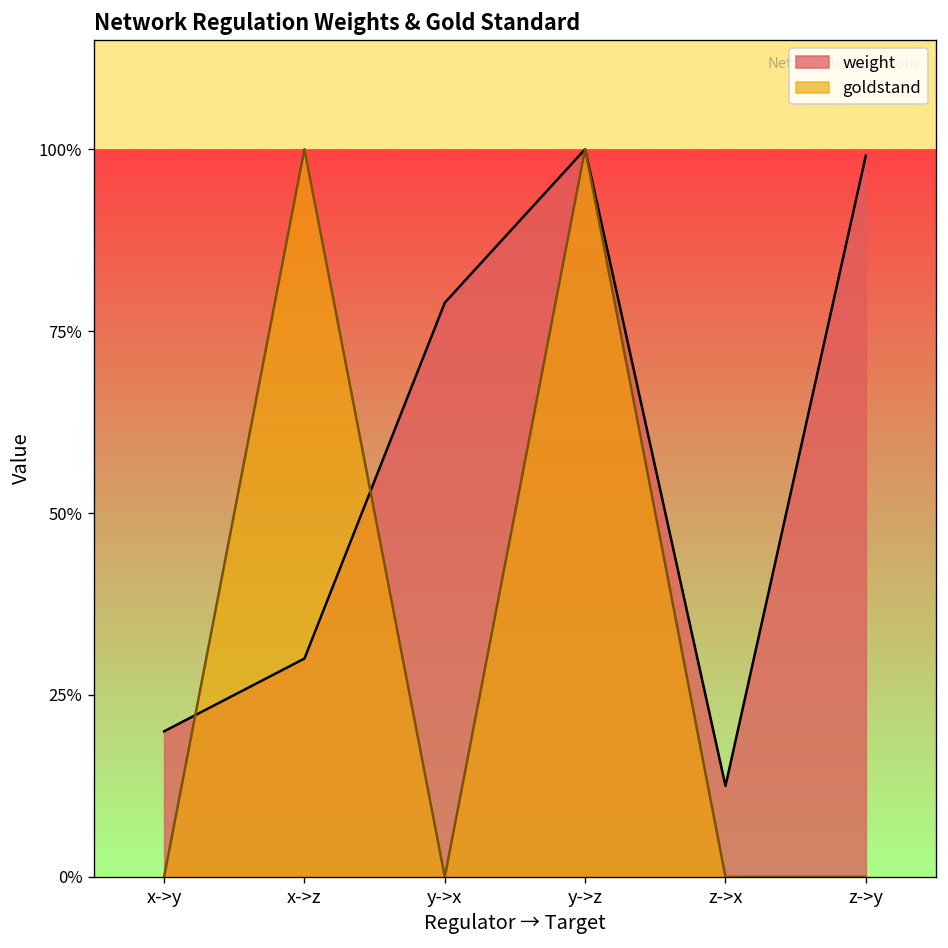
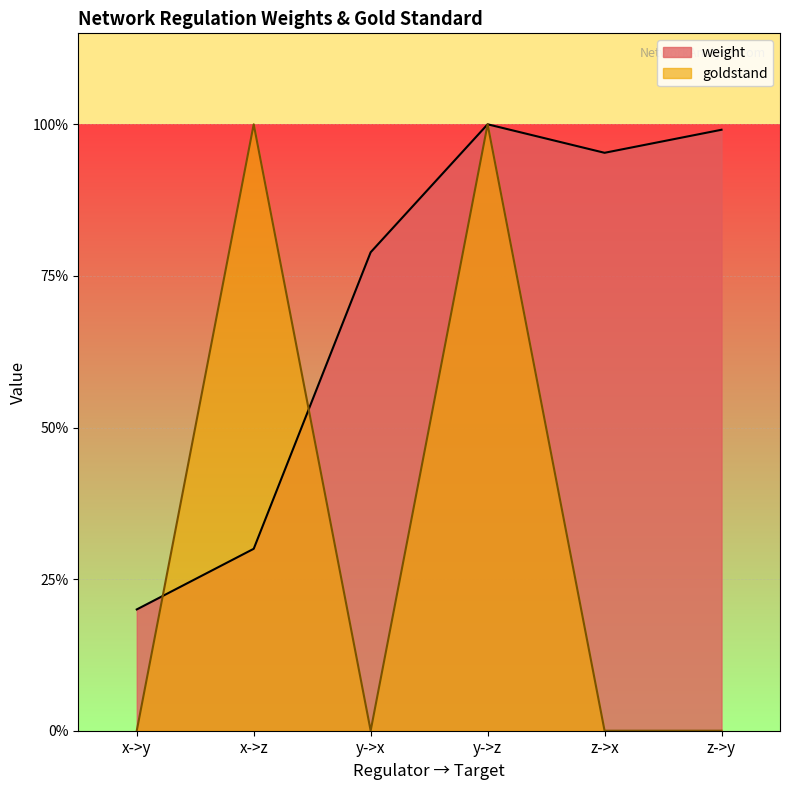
weight, z->x: 13% -> 95%
